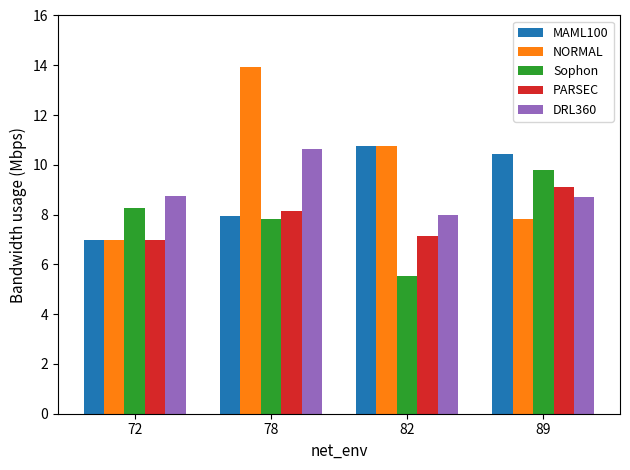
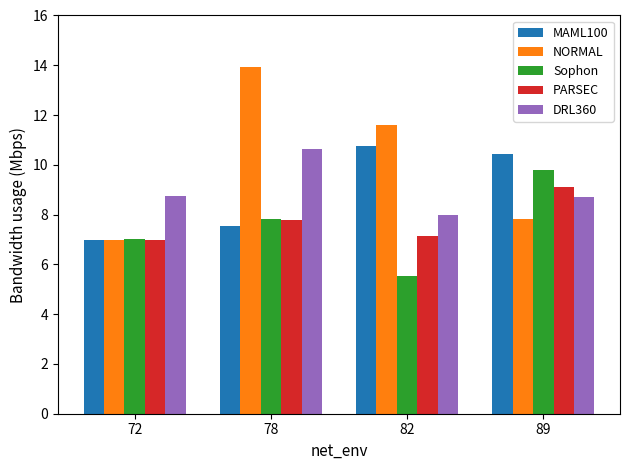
Sophon, 72: 8.3 -> 7.0
MAML100, 78: 7.9 -> 7.6
PARSEC, 78: 8.1 -> 7.8
NORMAL, 82: 10.8 -> 11.6
